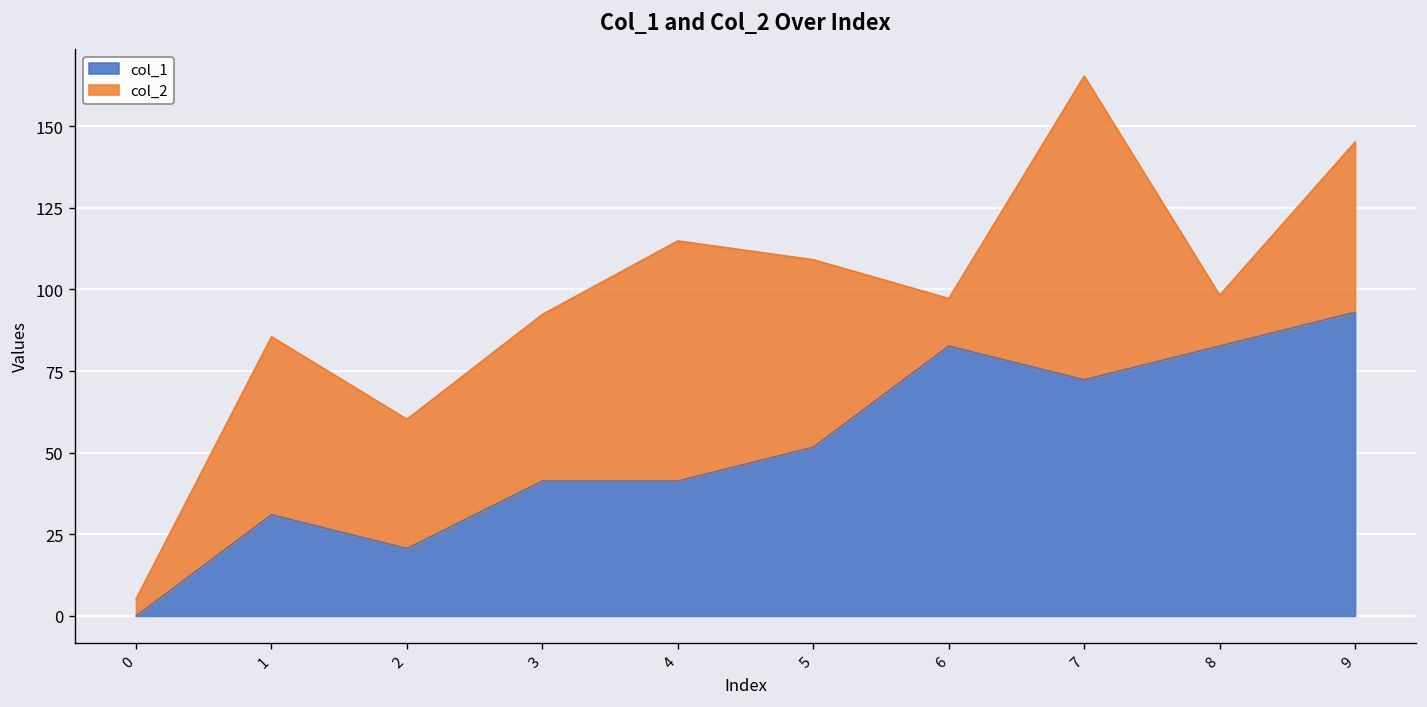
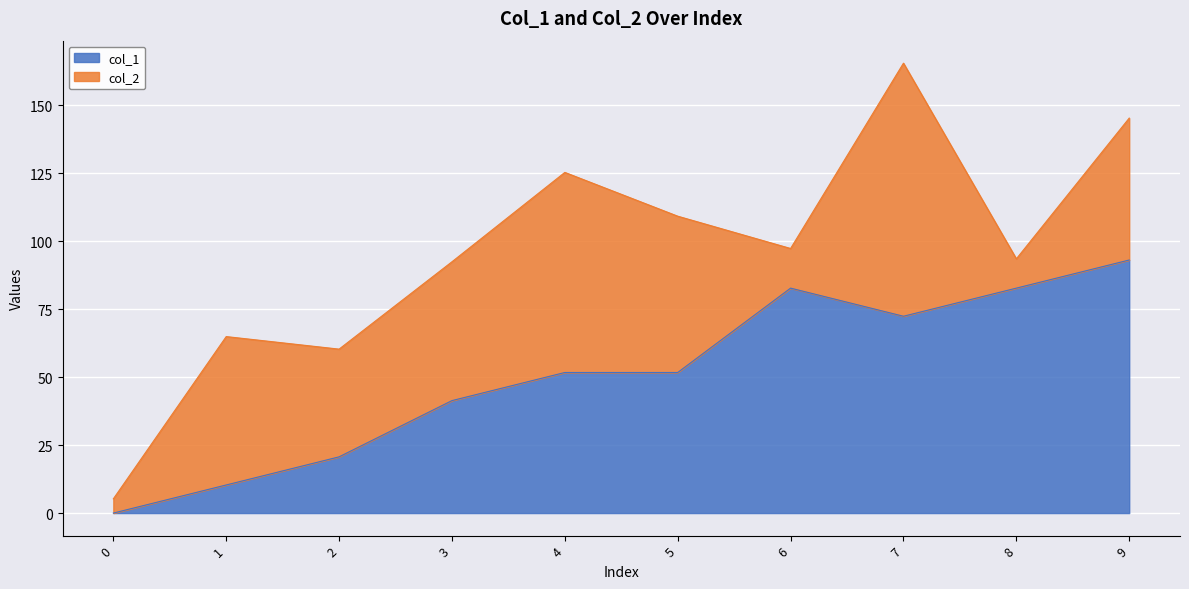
col_1, 1: 31 -> 10
col_1, 4: 41 -> 52
col_2, 8: 16 -> 11
